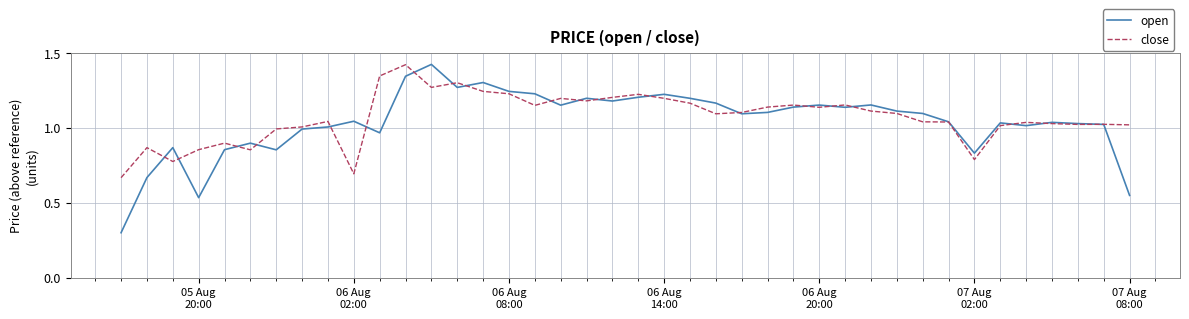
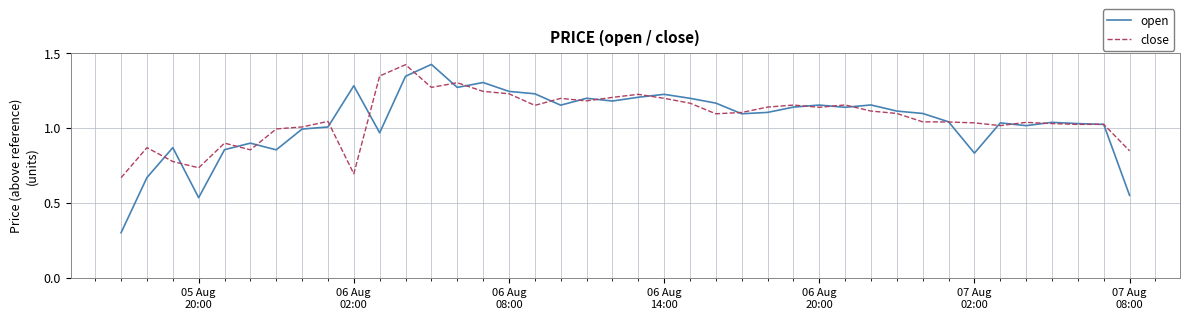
close, 05 Aug 20:00: 0.85 -> 0.73
open, 06 Aug 02:00: 1.04 -> 1.28
close, 07 Aug 02:00: 0.79 -> 1.03
close, 07 Aug 08:00: 1.02 -> 0.85
